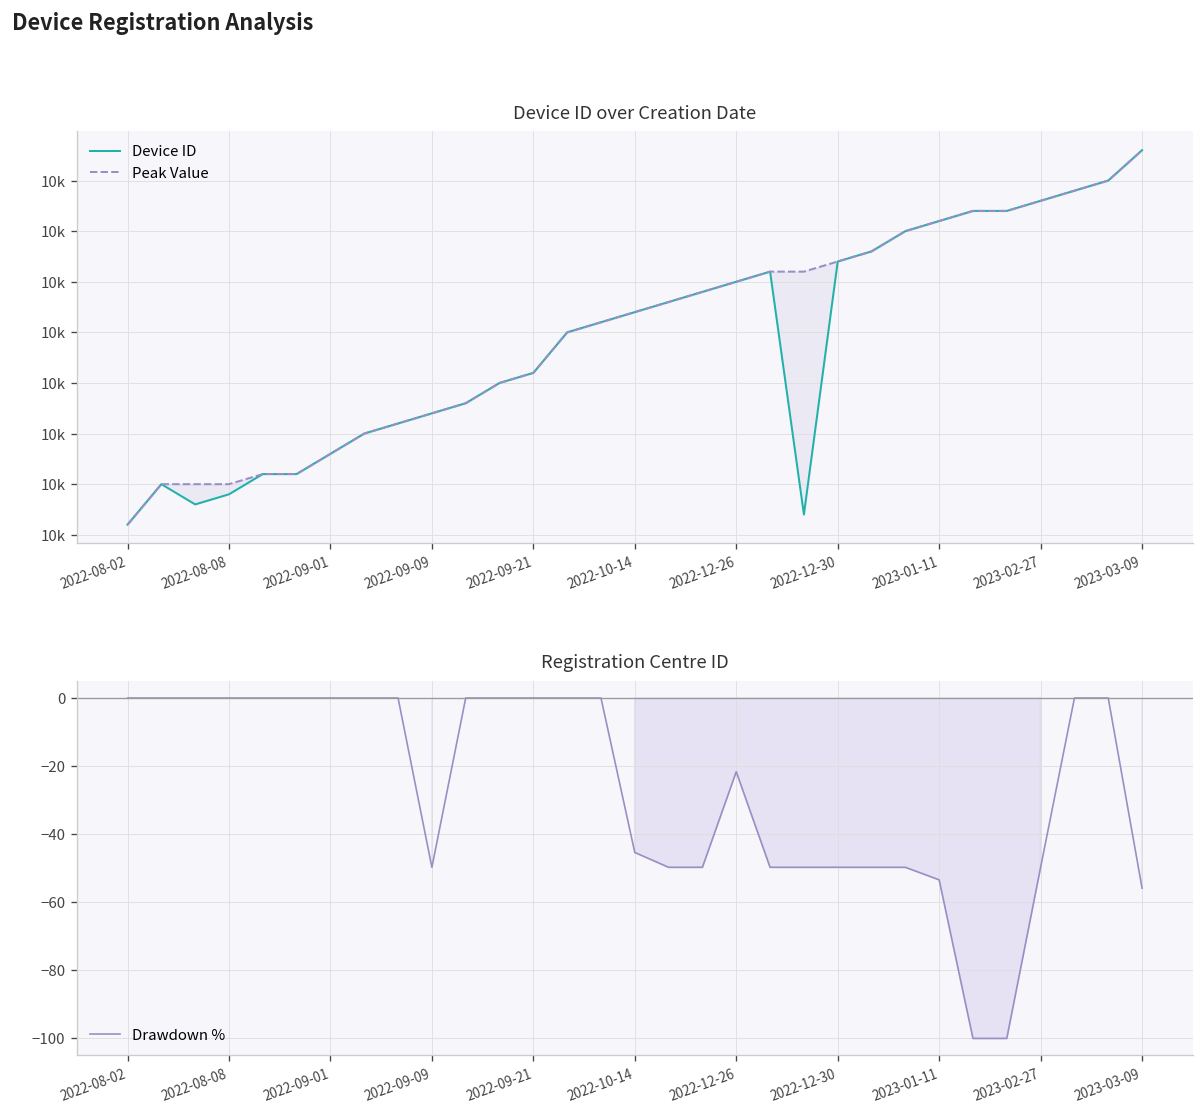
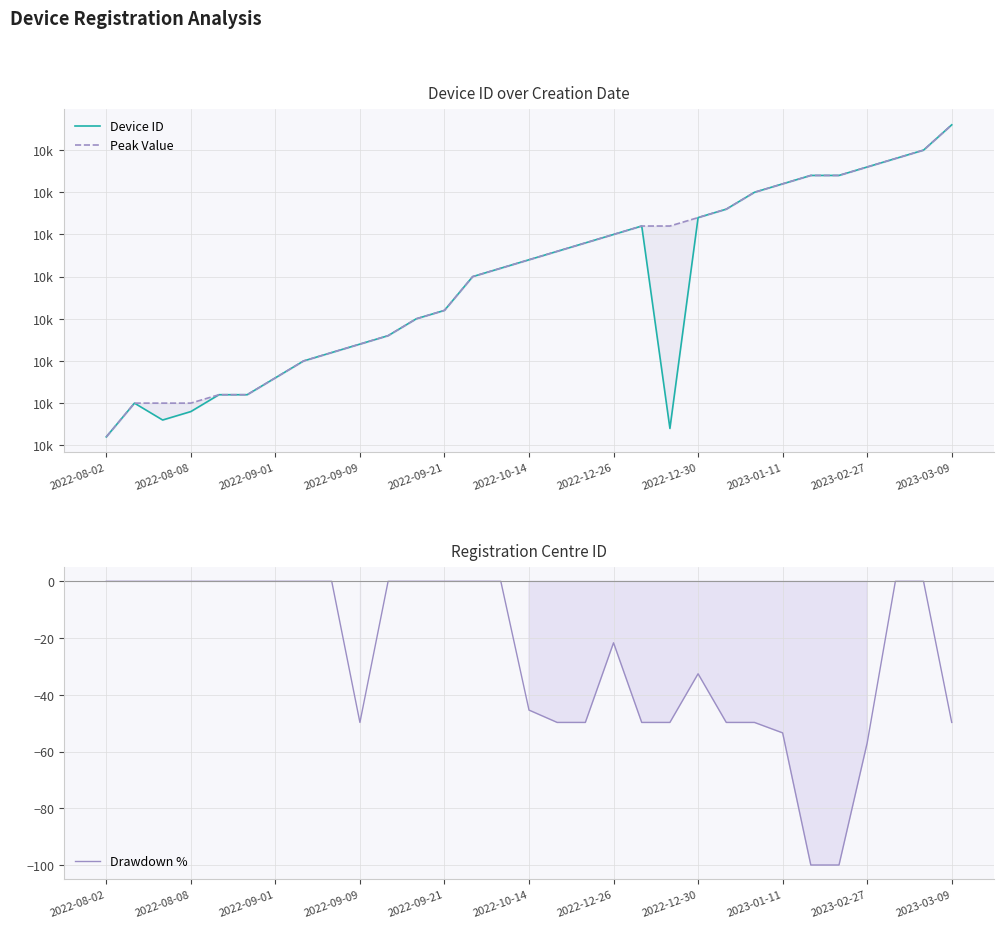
Registration Centre ID, 2022-12-30: -50 -> -33
Registration Centre ID, 2023-02-27: -50 -> -57
Registration Centre ID, 2023-03-09: -56 -> -50
